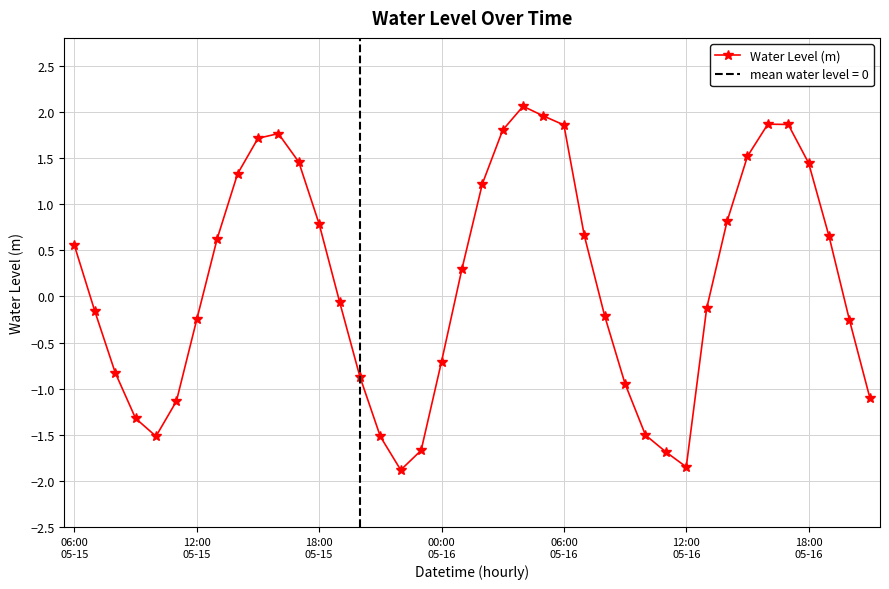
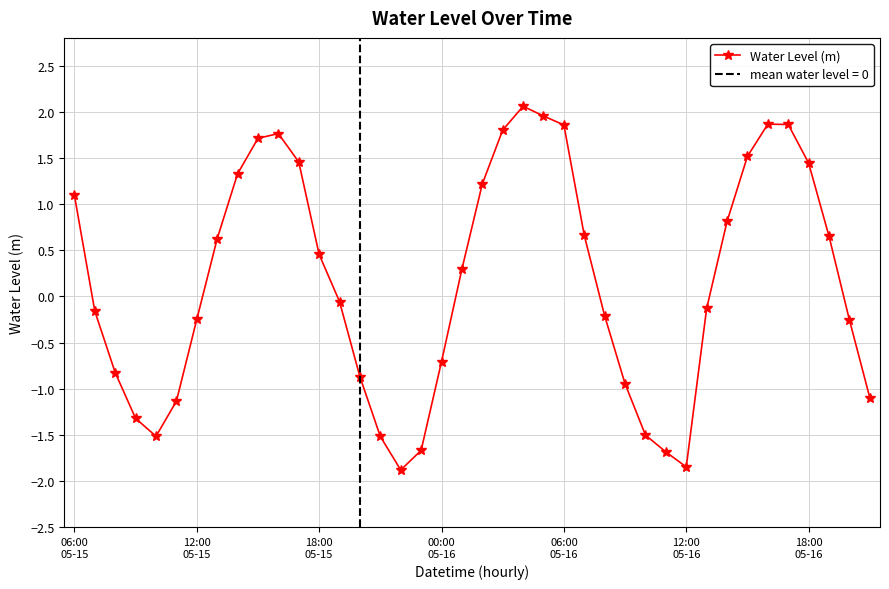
06:00 05-15: 0.6 -> 1.1
18:00 05-15: 0.8 -> 0.5
